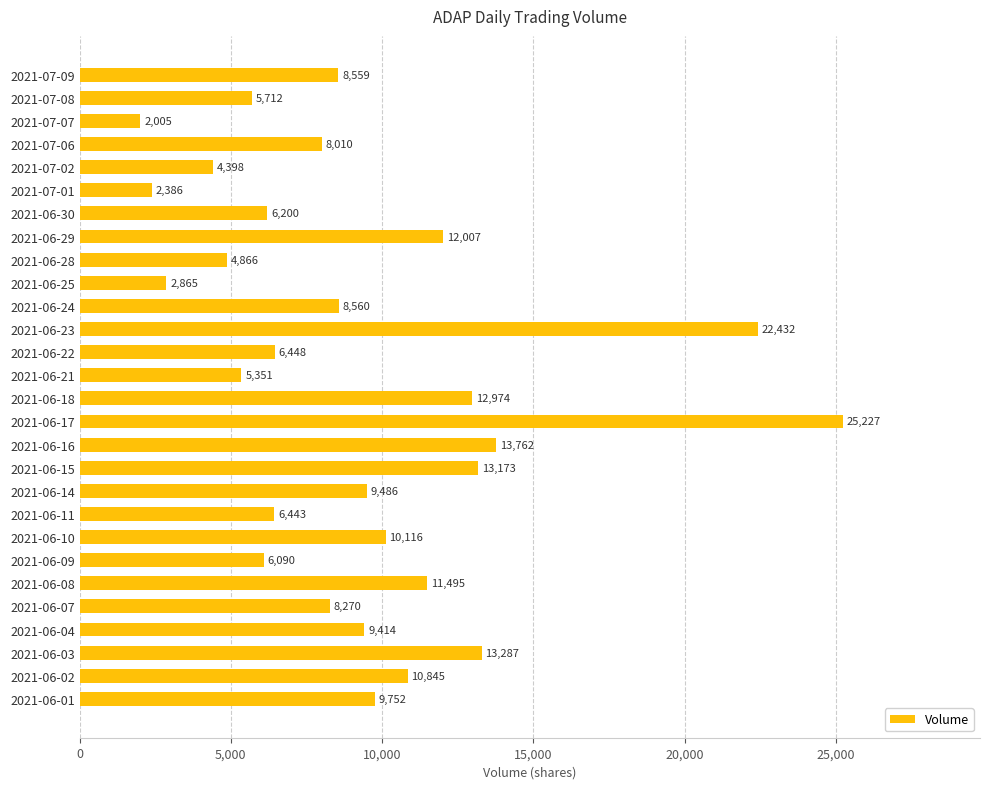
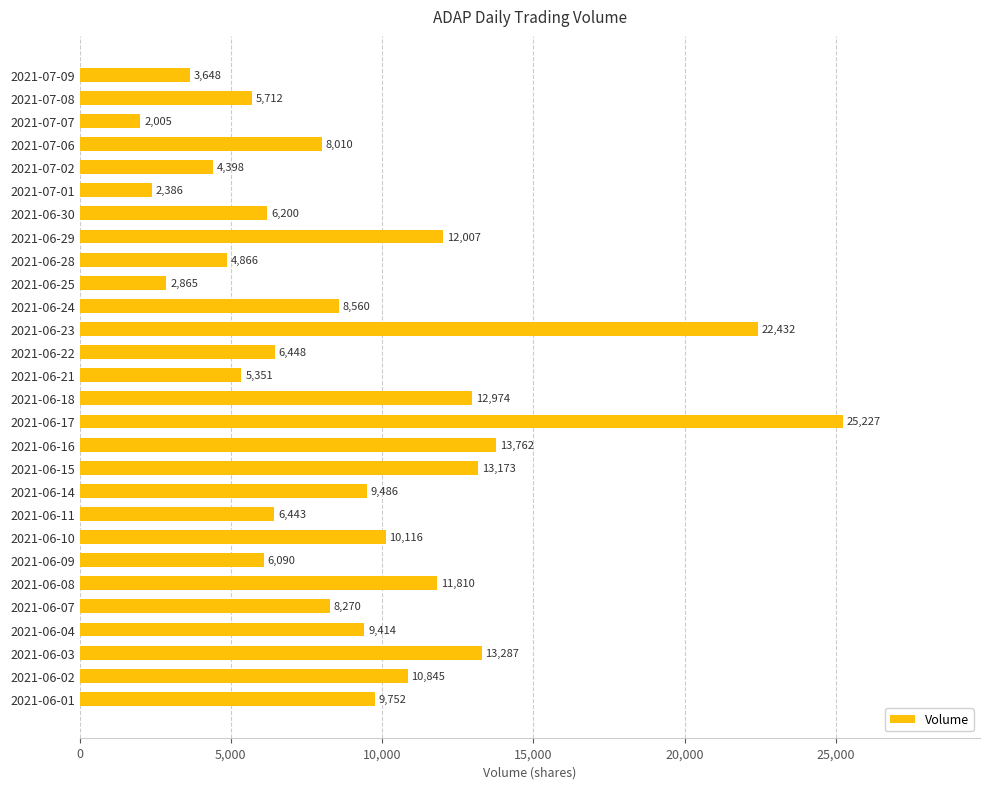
2021-07-09: 8,559 -> 3,648
2021-06-08: 11,495 -> 11,810
